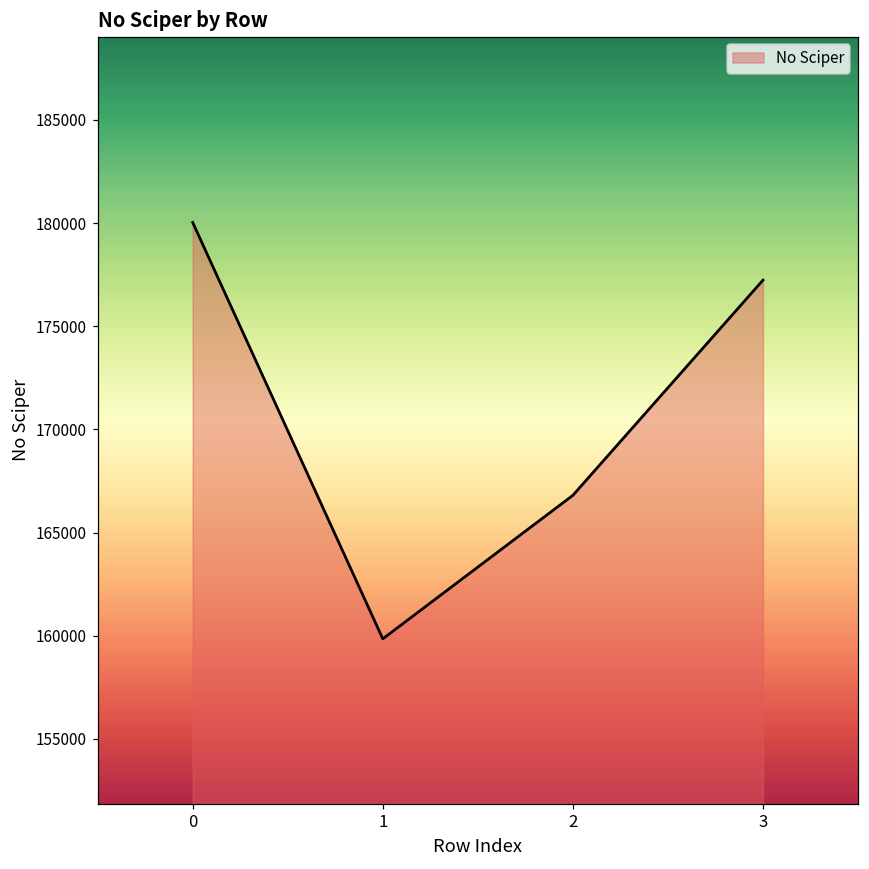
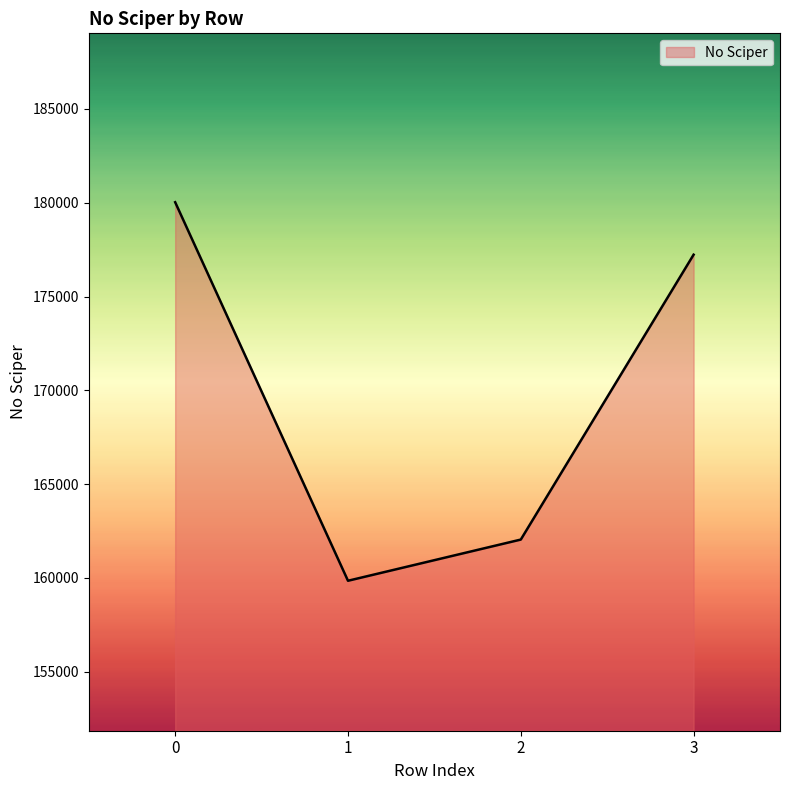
2: 166800 -> 162000
